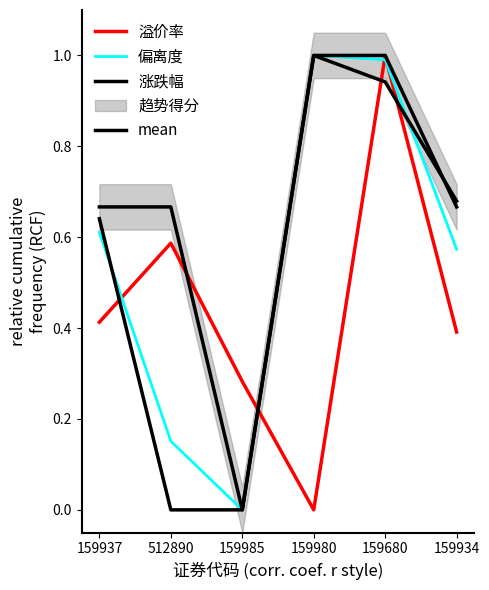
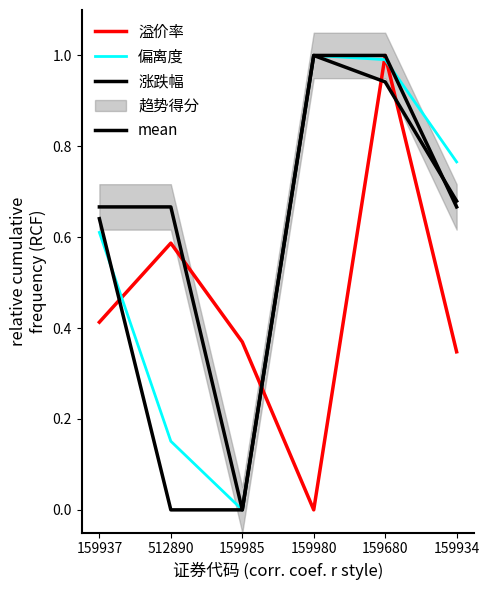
溢价率, 159985: 0.28 -> 0.37
溢价率, 159934: 0.39 -> 0.35
偏离度, 159934: 0.57 -> 0.77
